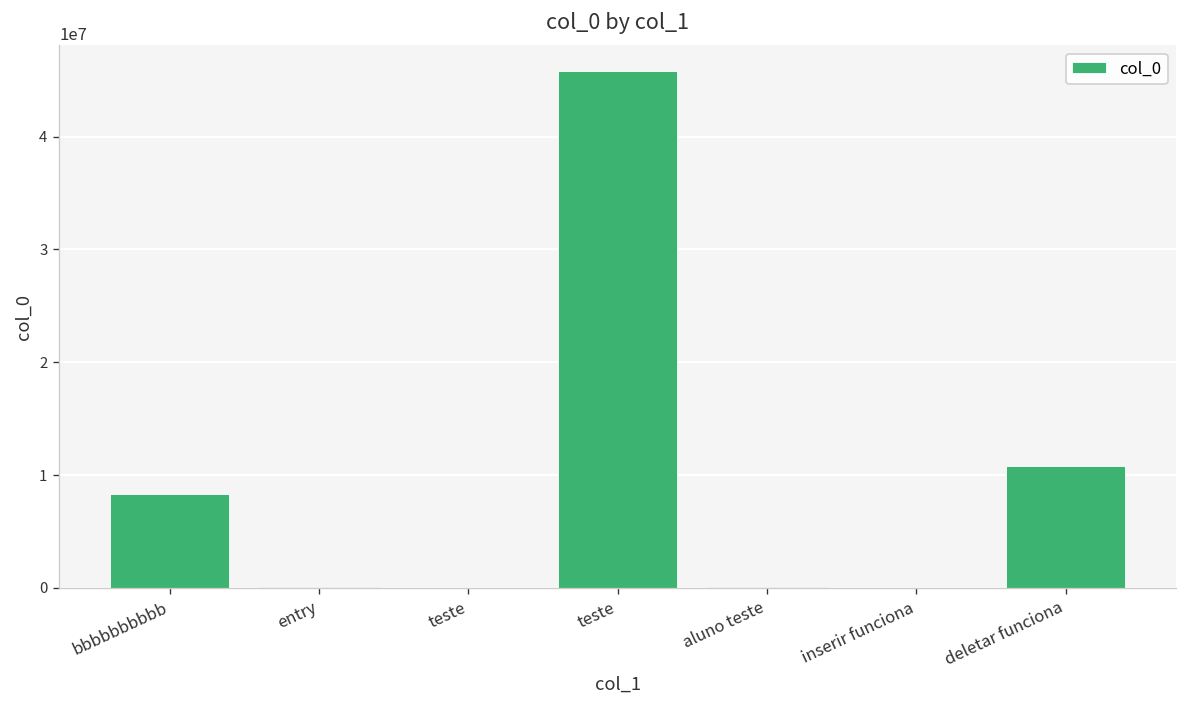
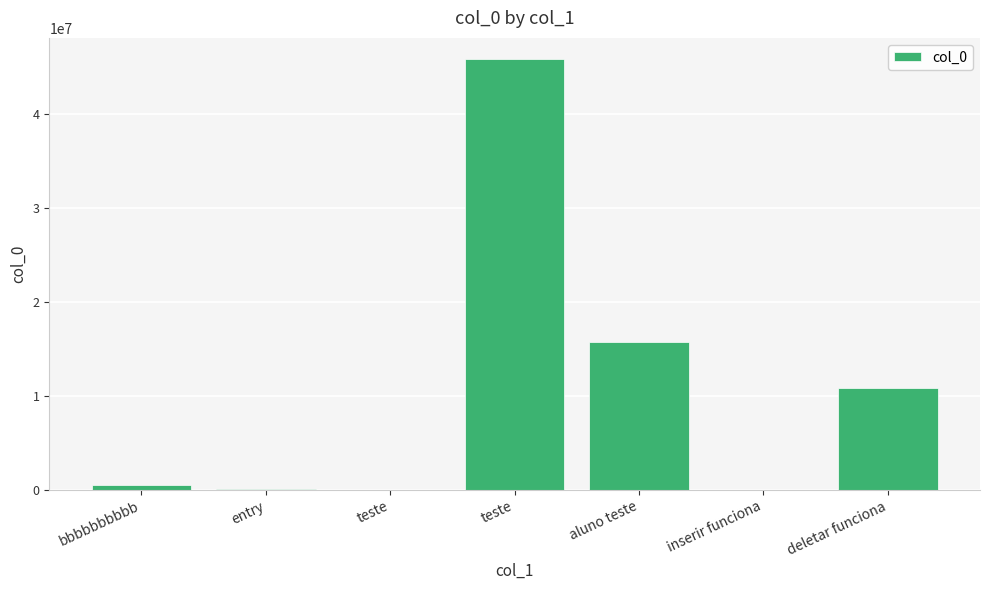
bbbbbbbbbb: 8000000 -> 1000000
aluno teste: 0 -> 16000000
